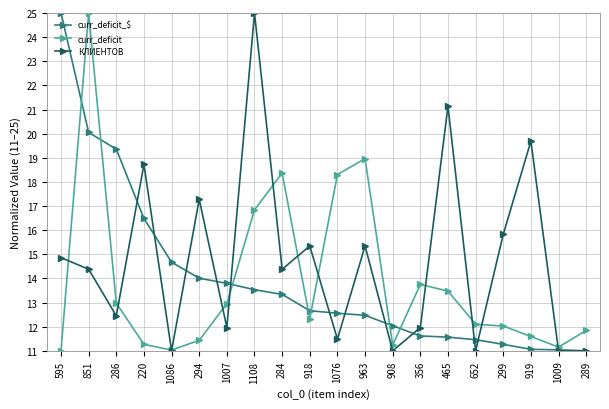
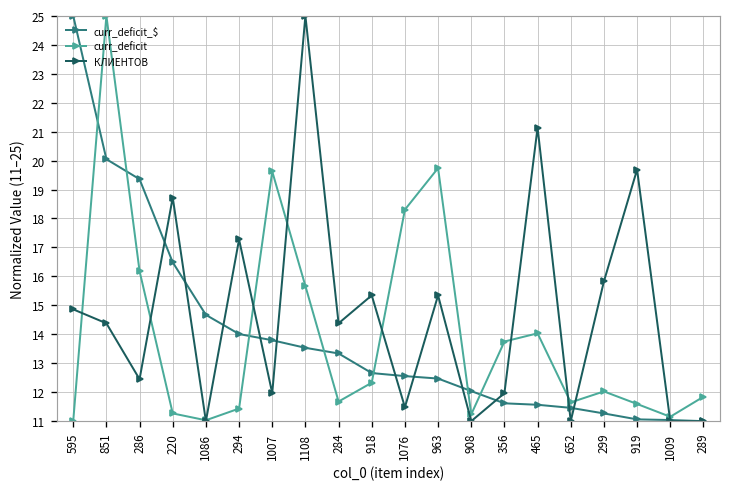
curr_deficit, 286: 13.0 -> 16.2
curr_deficit, 1007: 13.0 -> 19.6
curr_deficit, 1108: 16.8 -> 15.7
curr_deficit, 284: 18.4 -> 11.7
curr_deficit, 963: 19.0 -> 19.7
curr_deficit, 465: 13.5 -> 14.0
curr_deficit, 652: 12.1 -> 11.6
